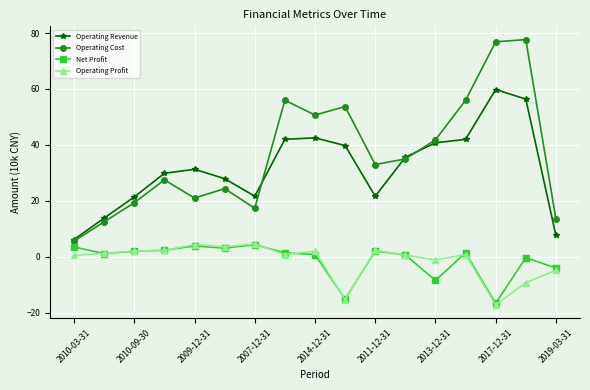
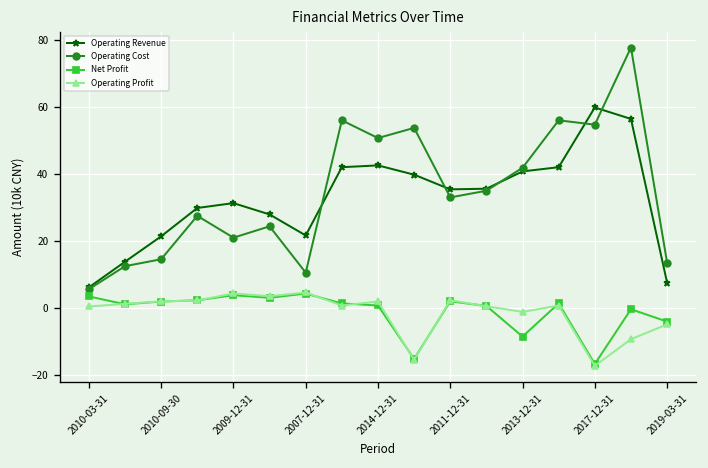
Operating Cost, 2010-09-30: 19 -> 15
Operating Cost, 2007-12-31: 17 -> 11
Operating Revenue, 2011-12-31: 22 -> 35
Operating Cost, 2017-12-31: 77 -> 55
